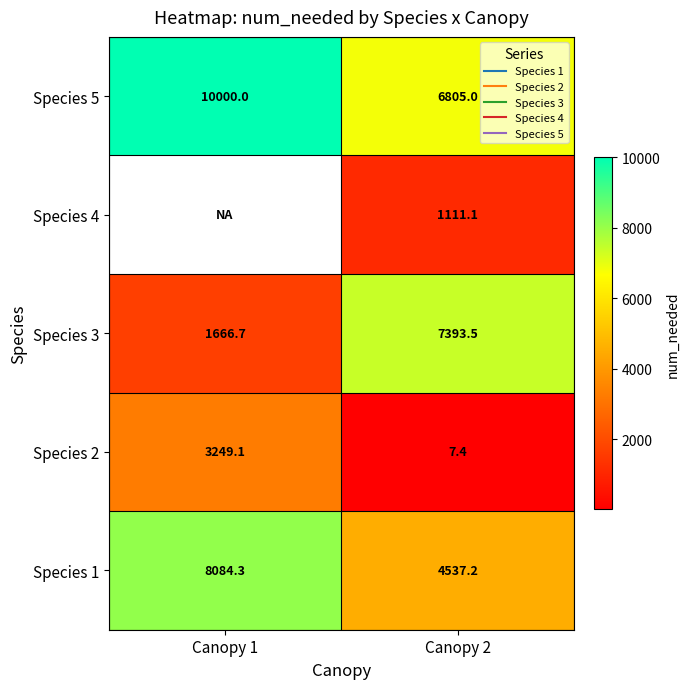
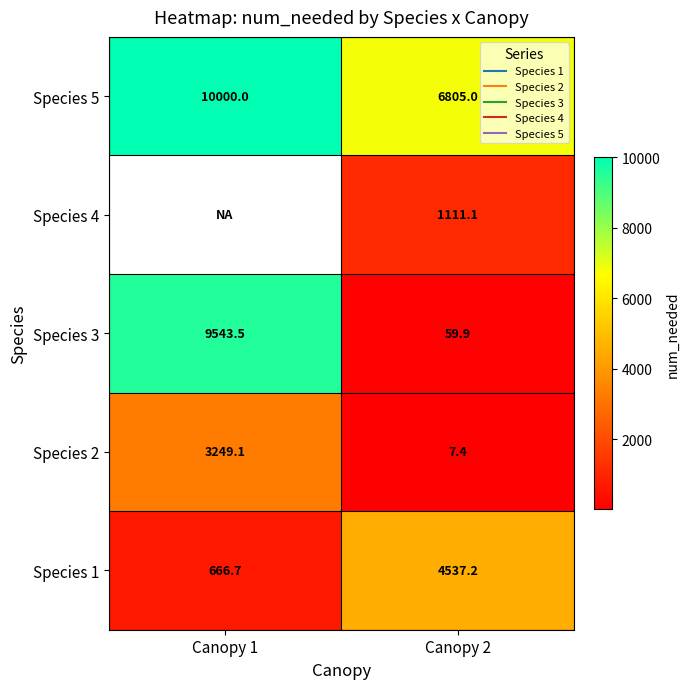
Species 3, Canopy 1: 1666.7 -> 9543.5
Species 3, Canopy 2: 7393.5 -> 59.9
Species 1, Canopy 1: 8084.3 -> 666.7
